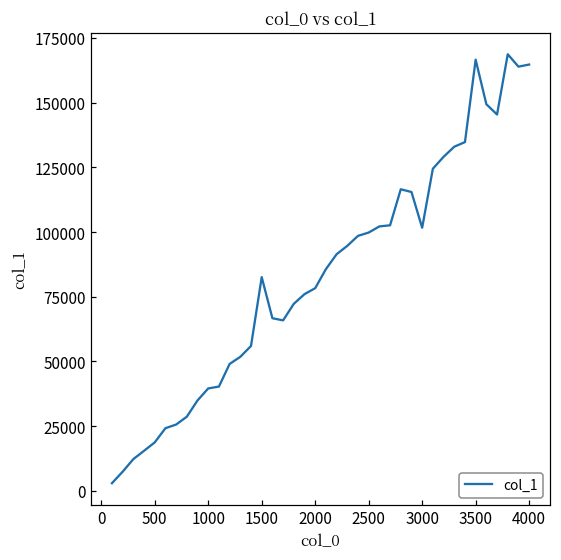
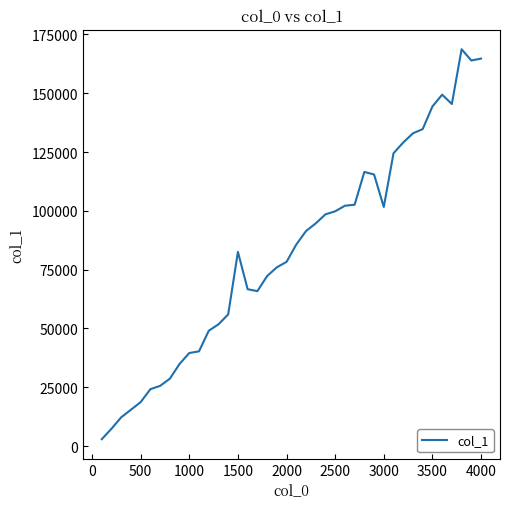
3500: 167000 -> 144000
